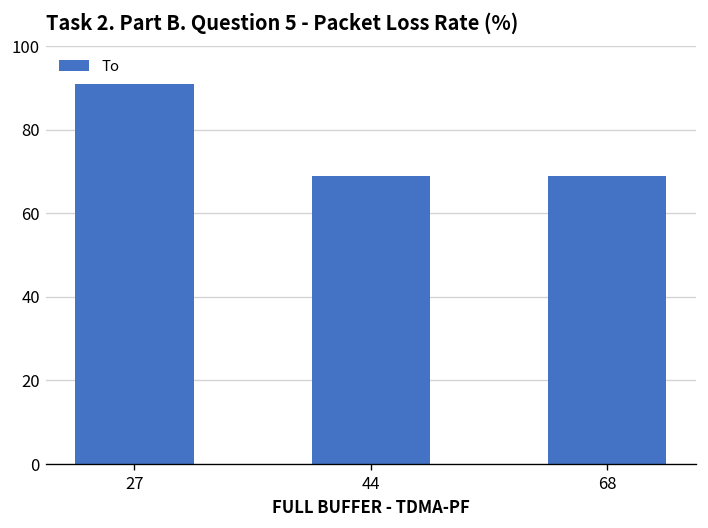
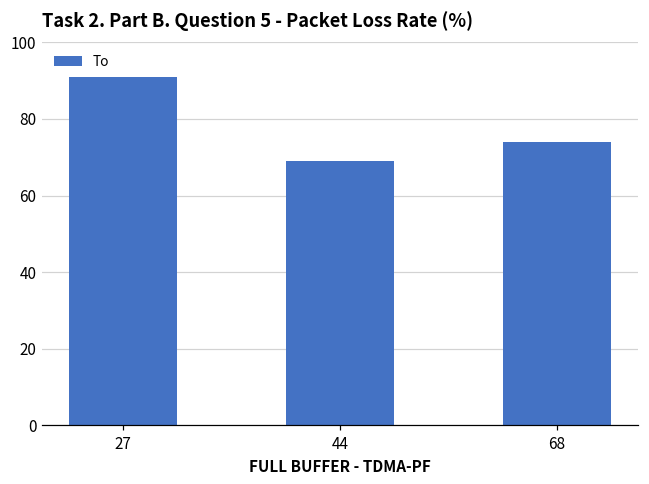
68: 69 -> 74
